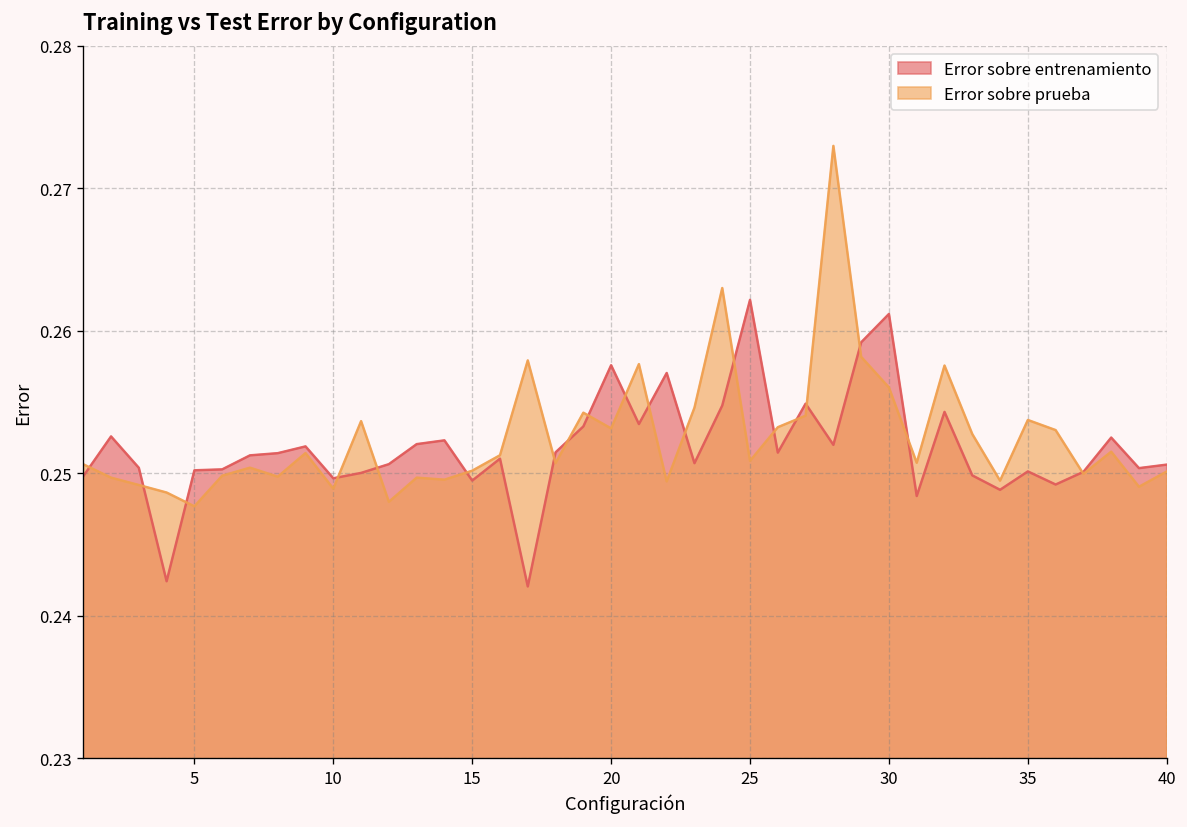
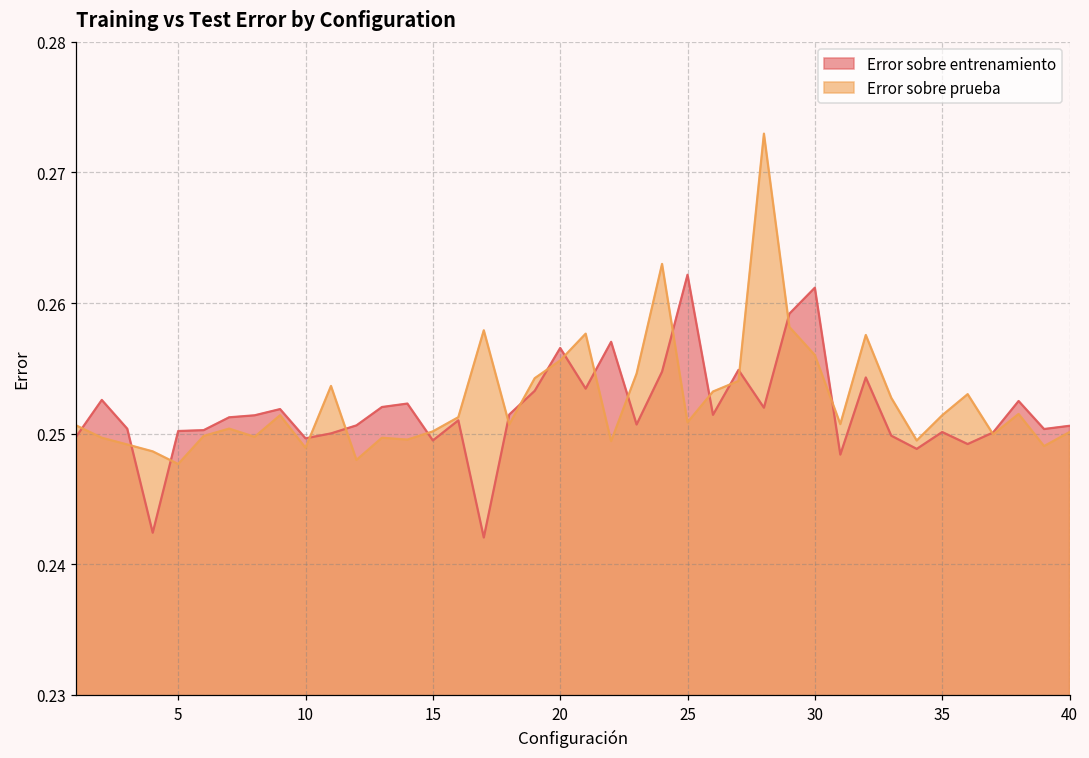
Error sobre entrenamiento, 20: 0.2576 -> 0.2566
Error sobre prueba, 20: 0.2531 -> 0.2556
Error sobre prueba, 35: 0.2537 -> 0.2514
